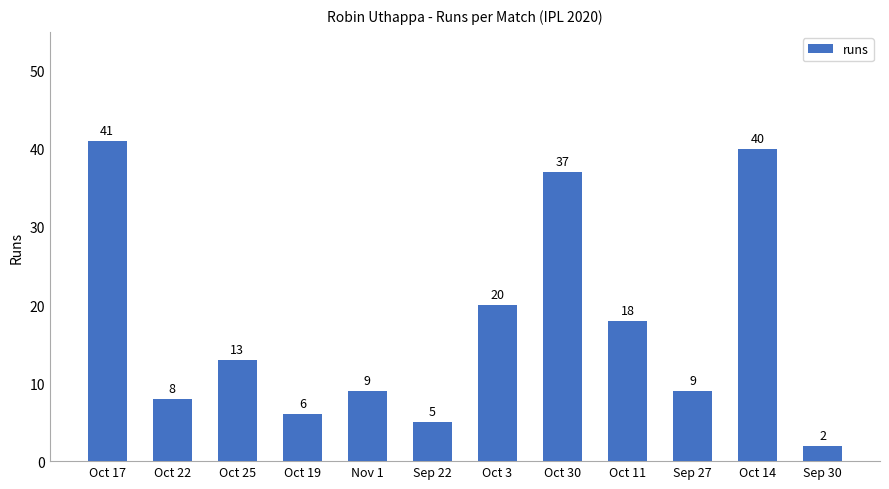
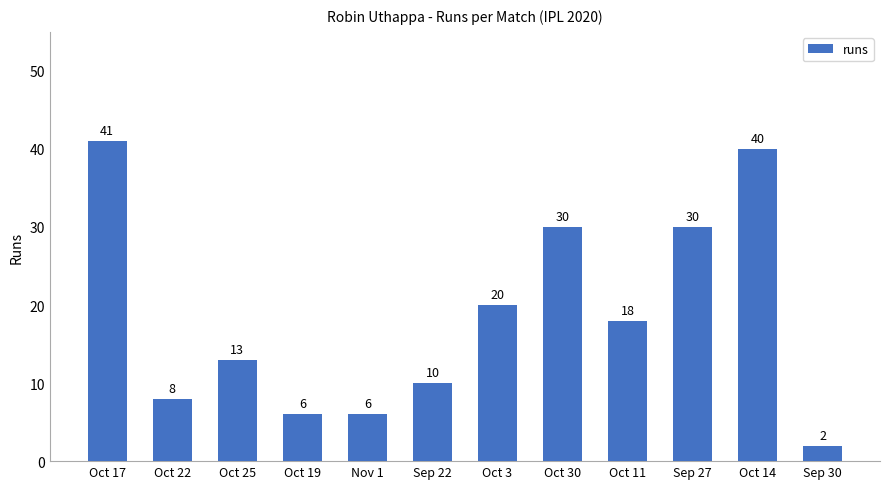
Nov 1: 9 -> 6
Sep 22: 5 -> 10
Oct 30: 37 -> 30
Sep 27: 9 -> 30
